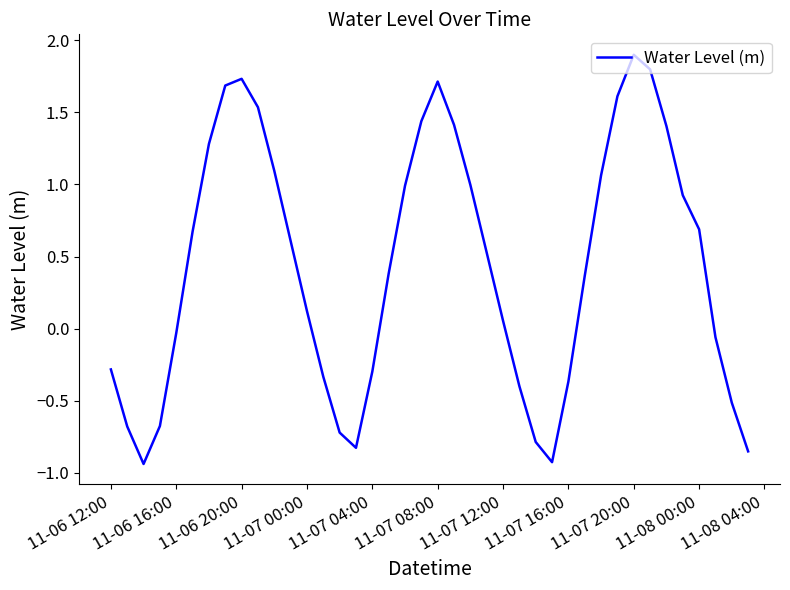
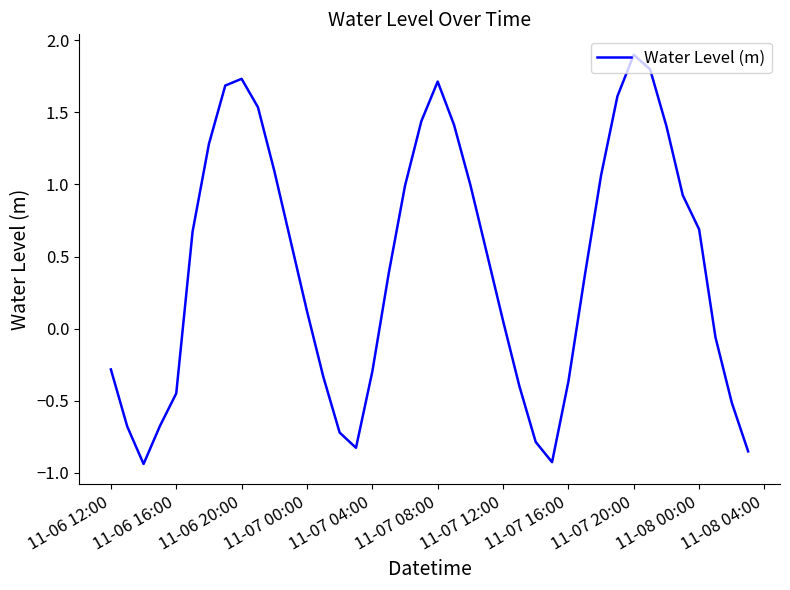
11-06 16:00: -0.03 -> -0.45
